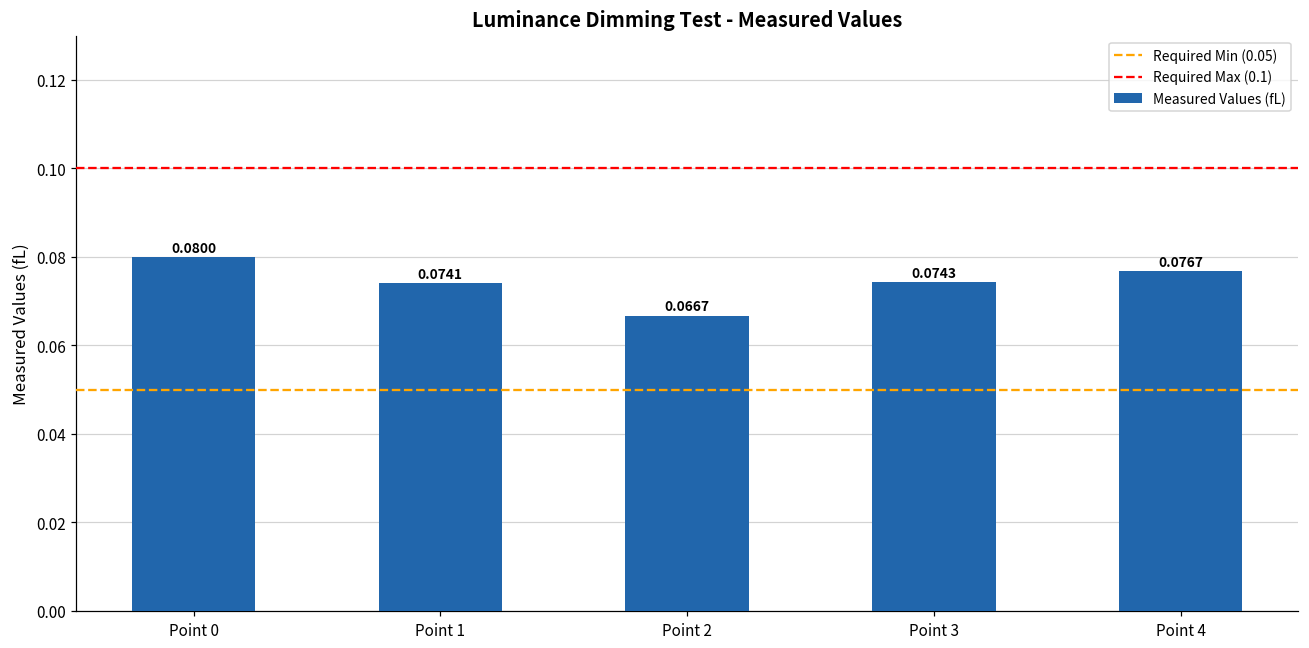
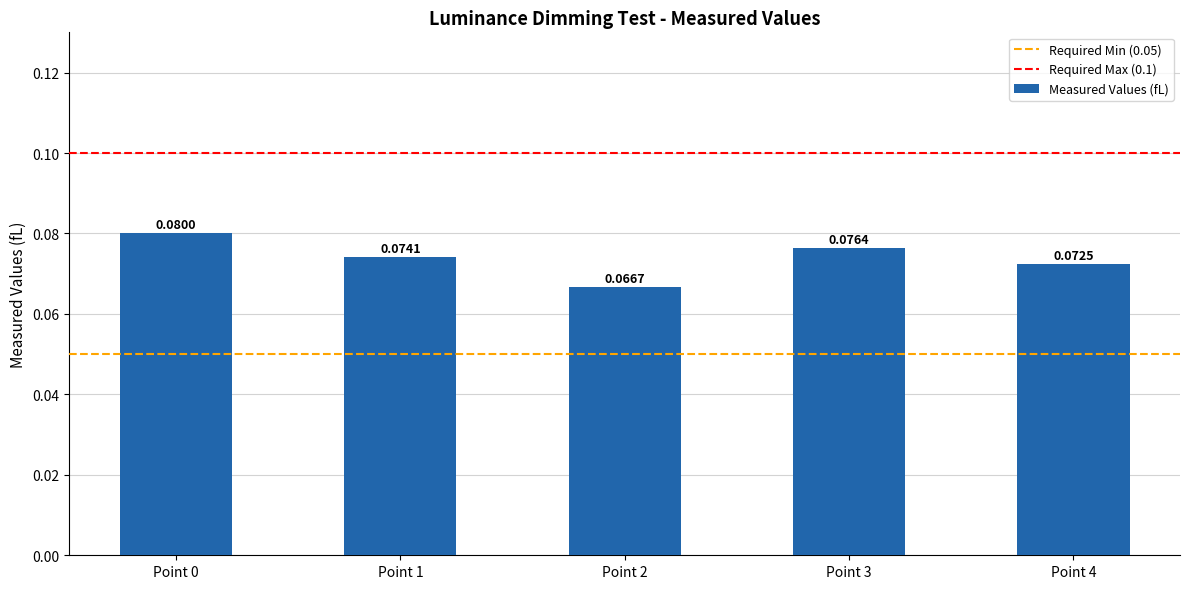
Point 3: 0.0743 -> 0.0764
Point 4: 0.0767 -> 0.0725
